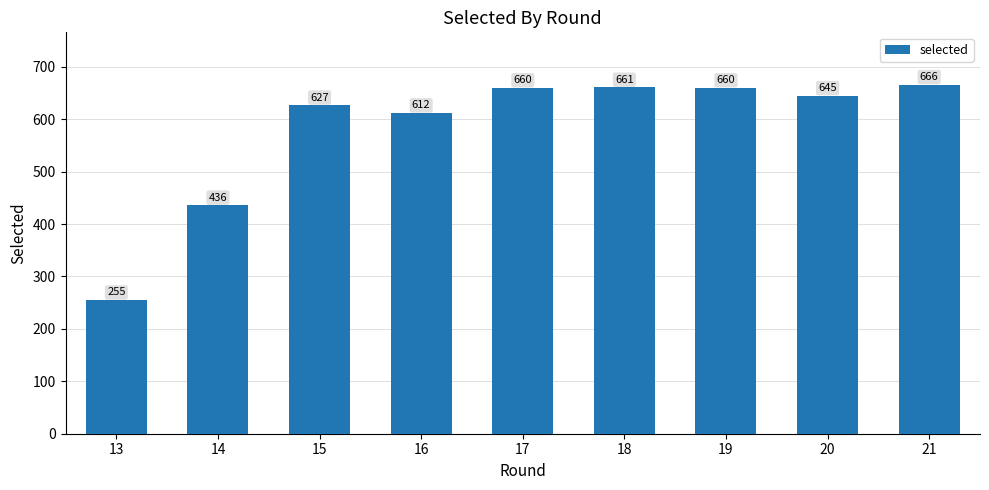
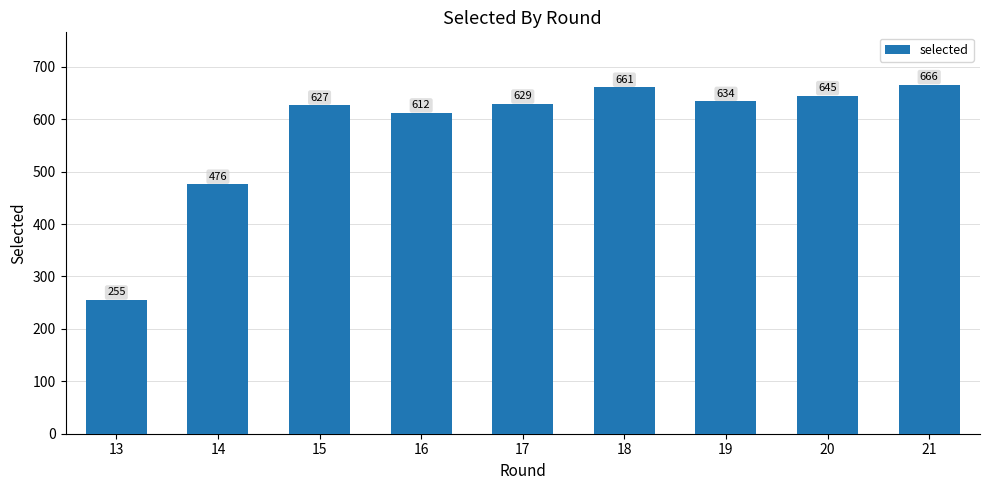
14: 436 -> 476
17: 660 -> 629
19: 660 -> 634
